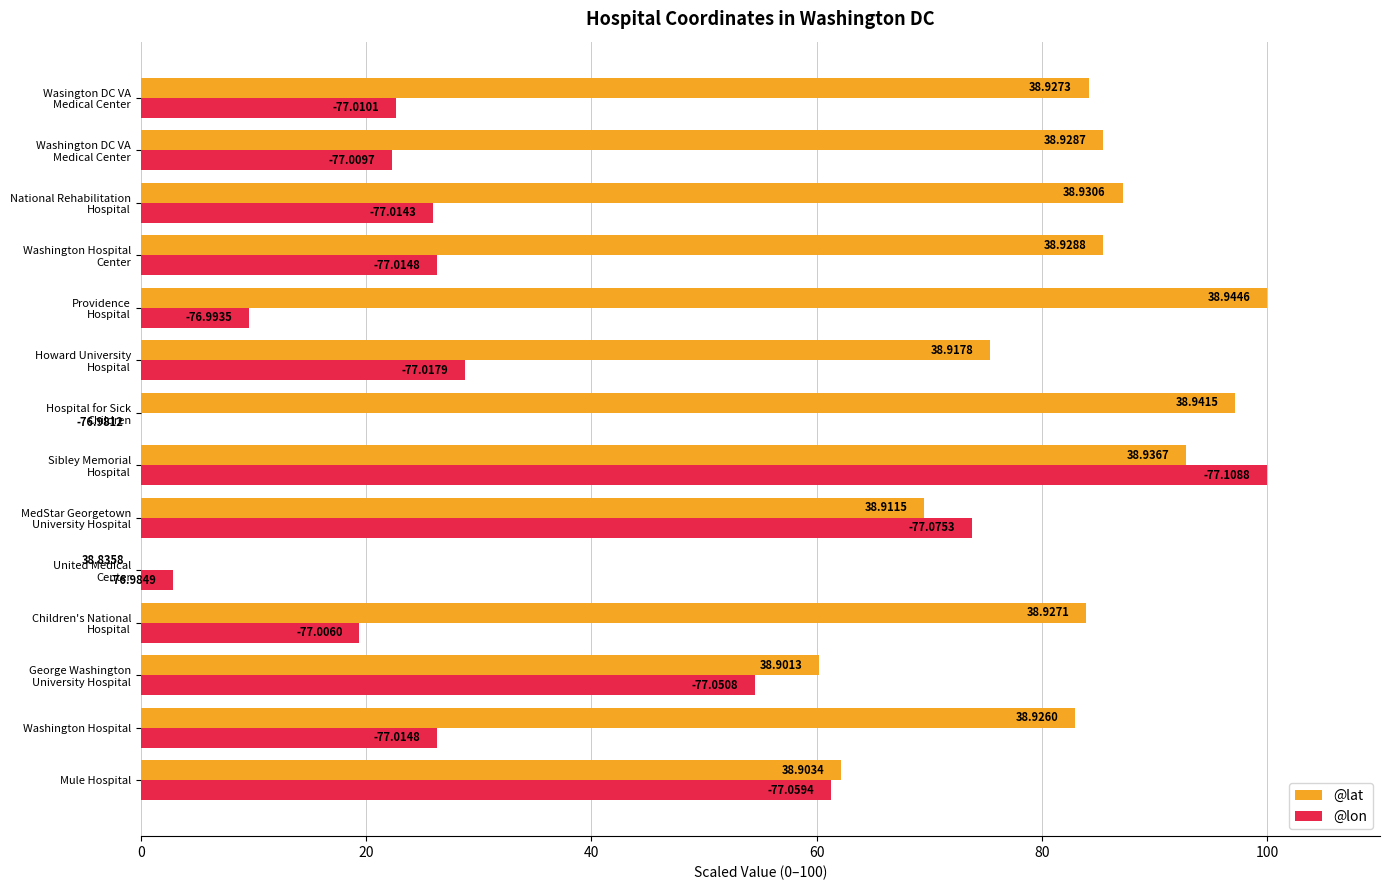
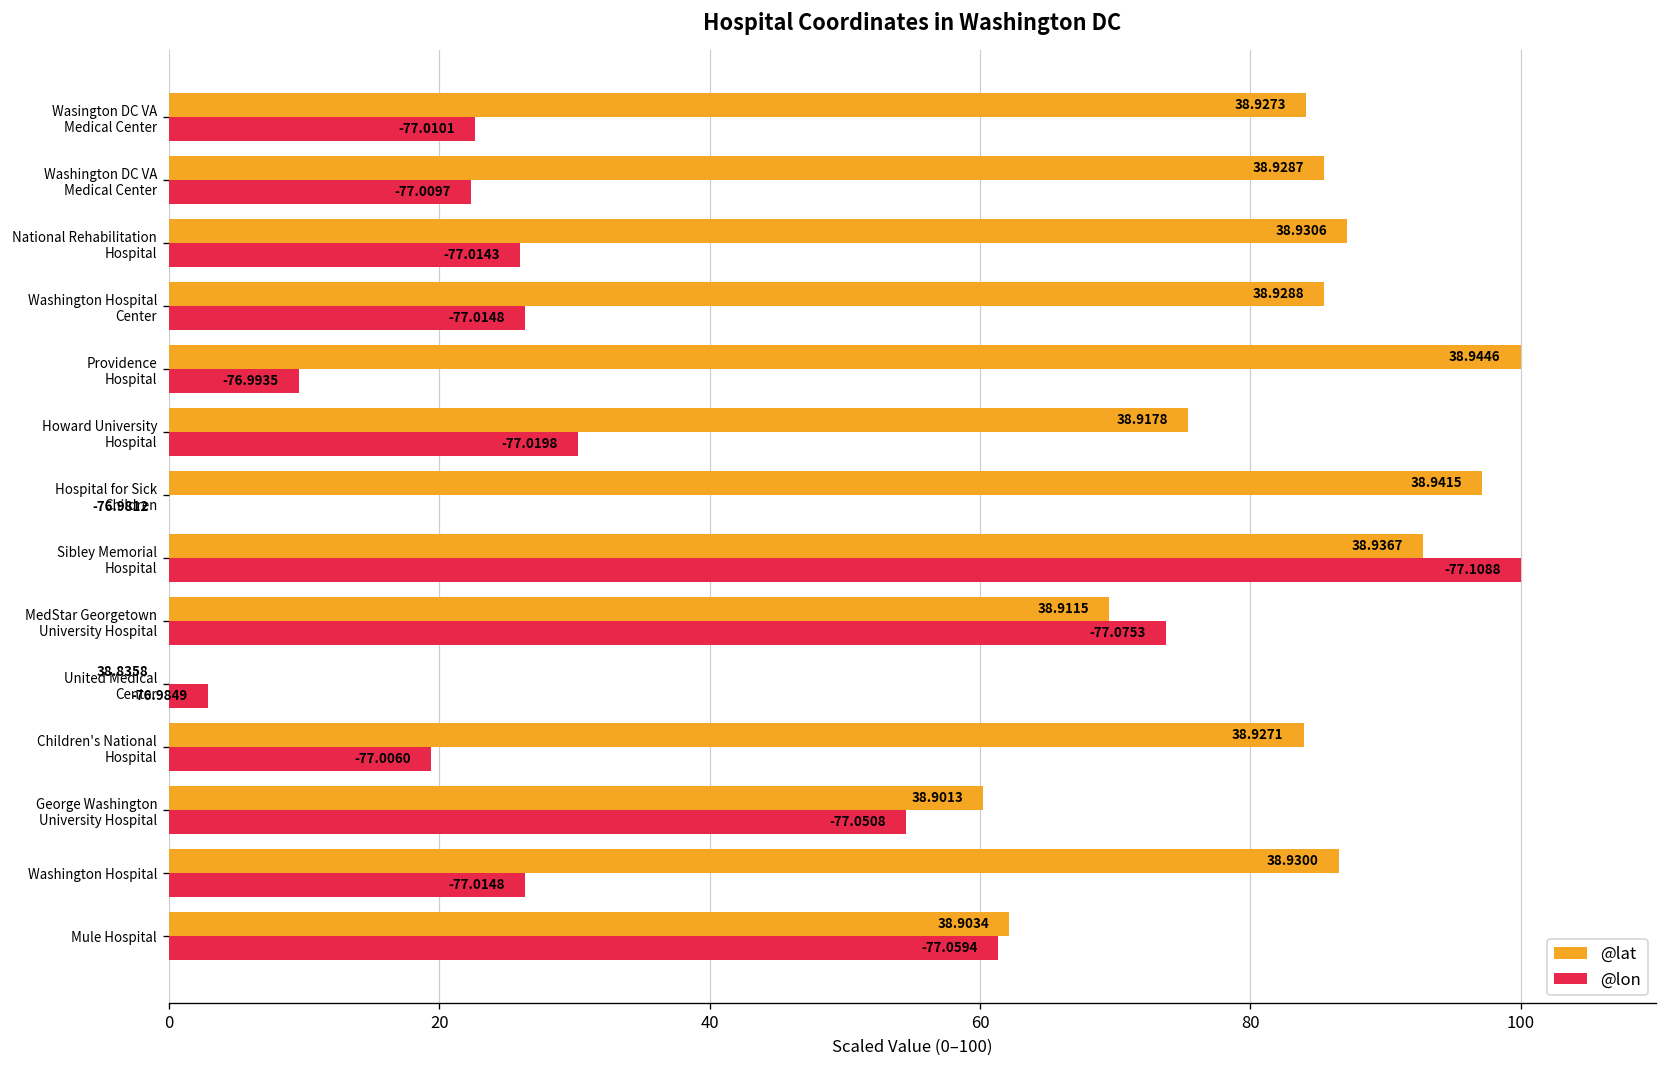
@lon, Howard University Hospital: -77.0179 -> -77.0198
@lat, Washington Hospital: 38.9260 -> 38.9300
